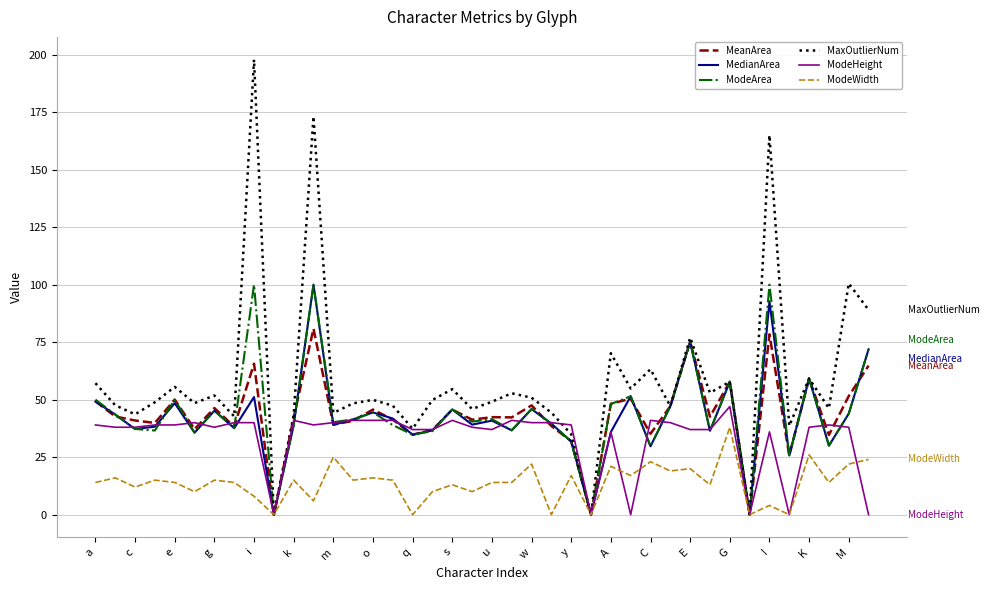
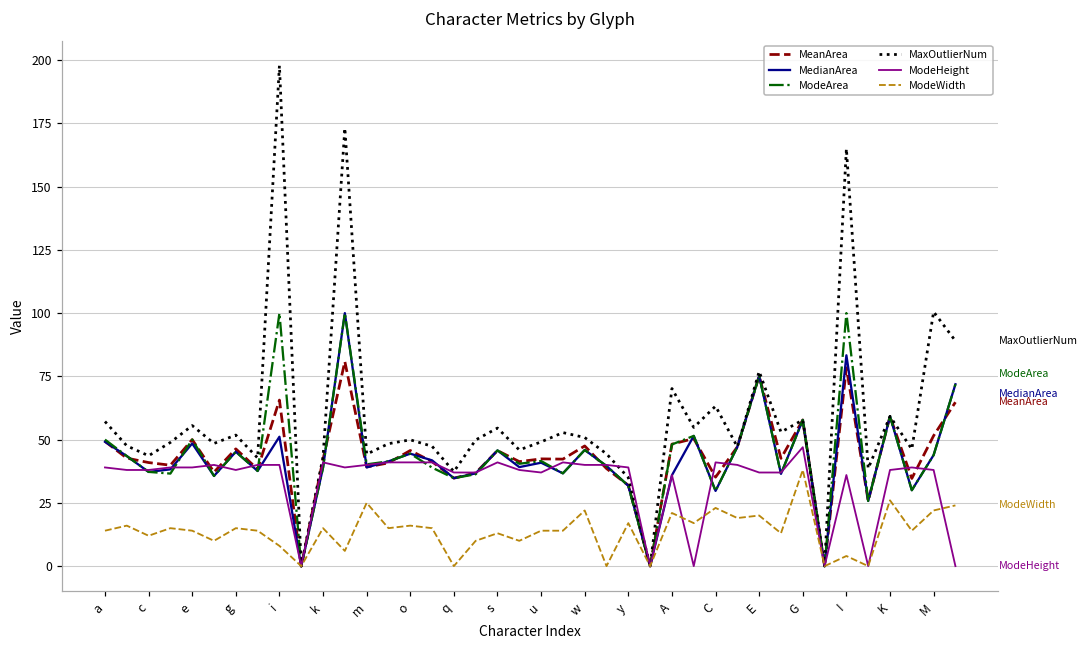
MedianArea, I: 93 -> 83
